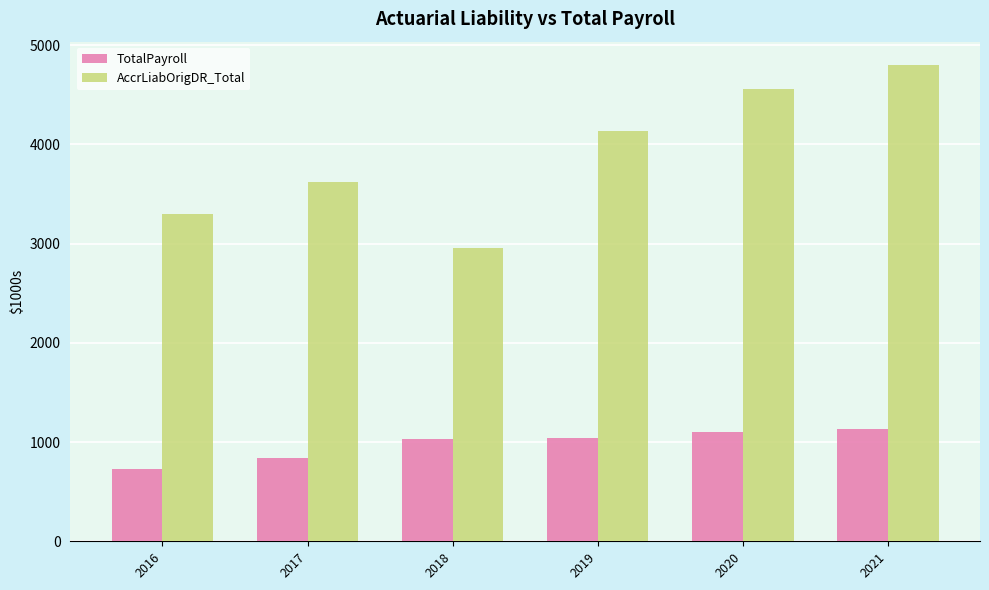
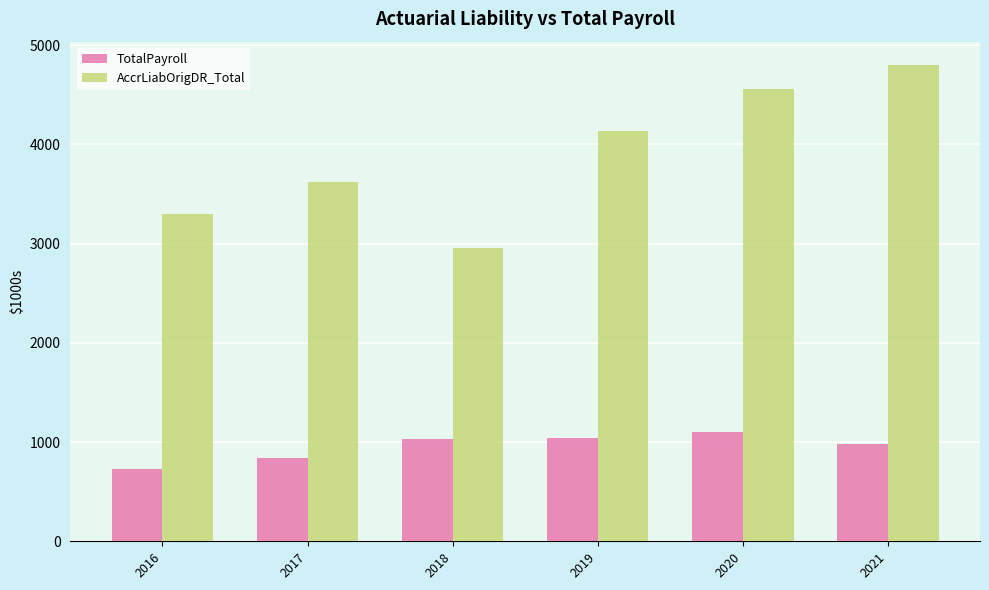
TotalPayroll, 2021: 1100 -> 1000
